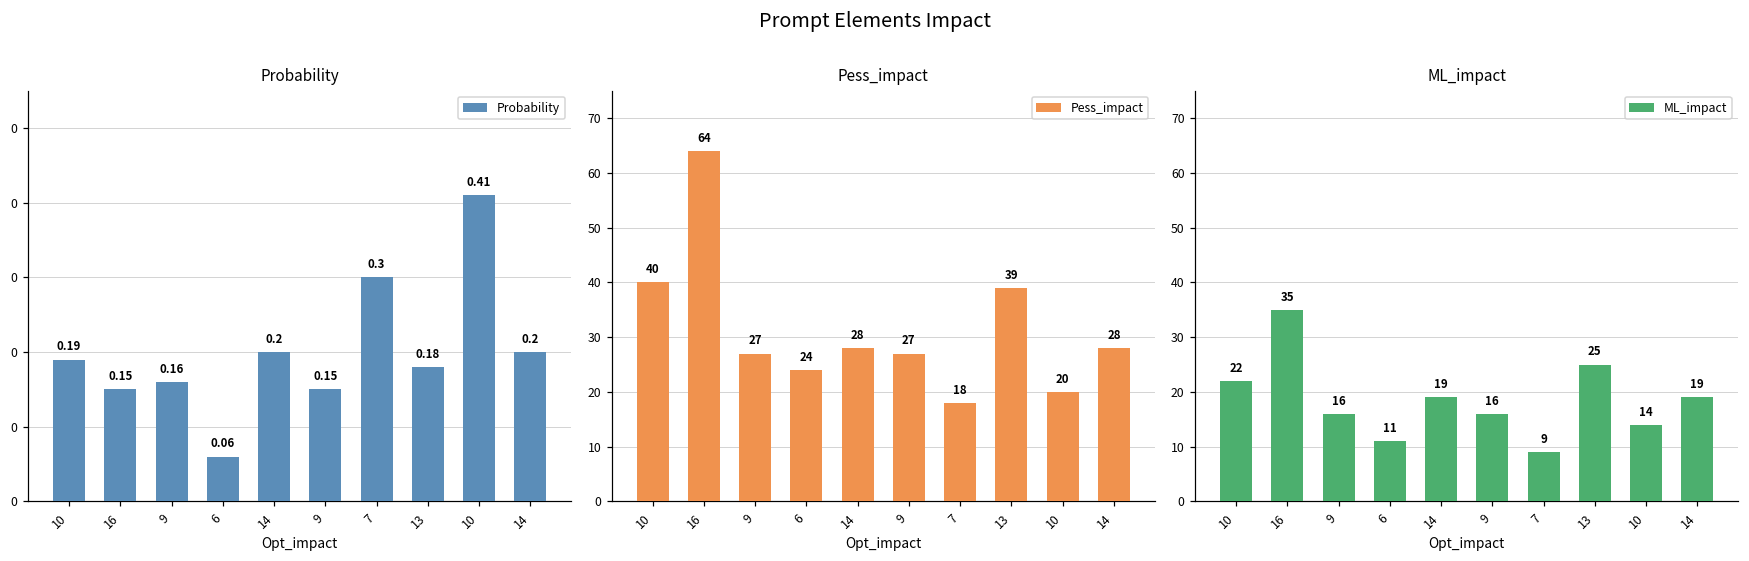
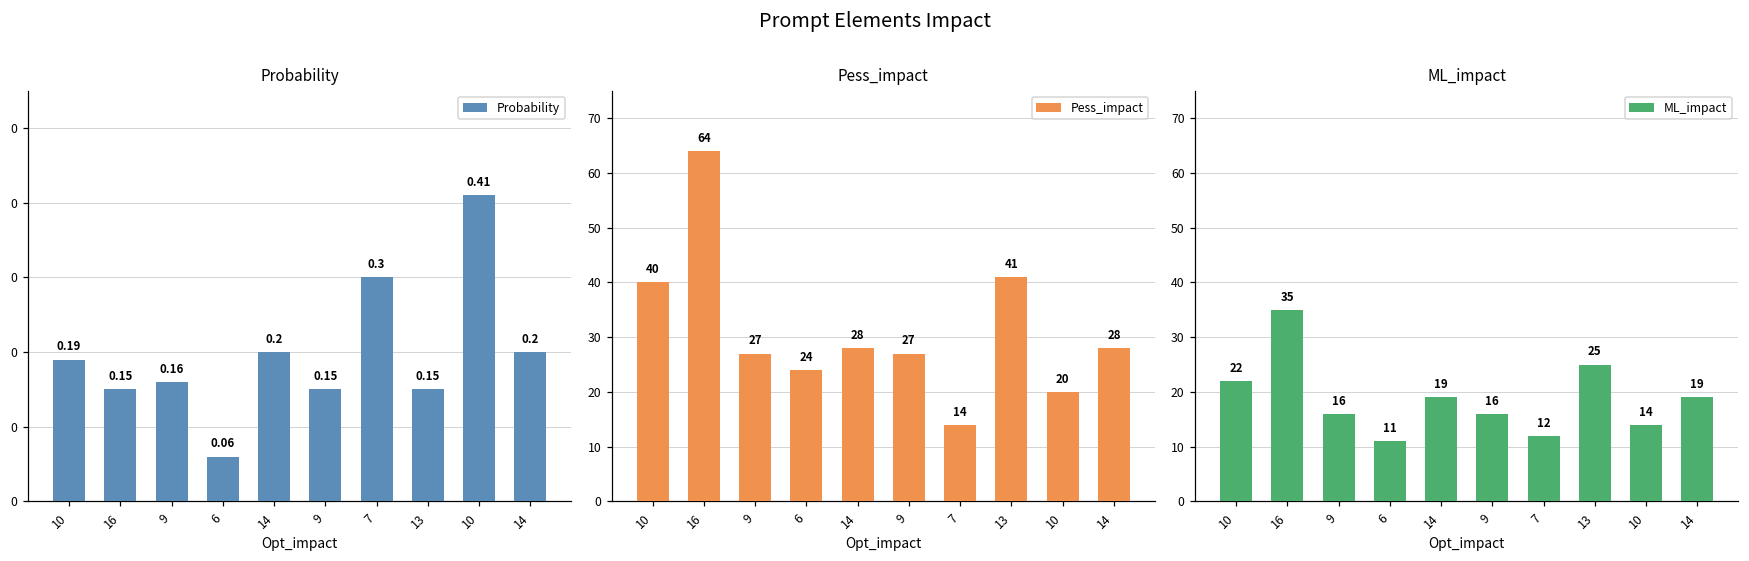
Probability, 13: 0.18 -> 0.15
Pess_impact, 7: 18 -> 14
Pess_impact, 13: 39 -> 41
ML_impact, 7: 9 -> 12
